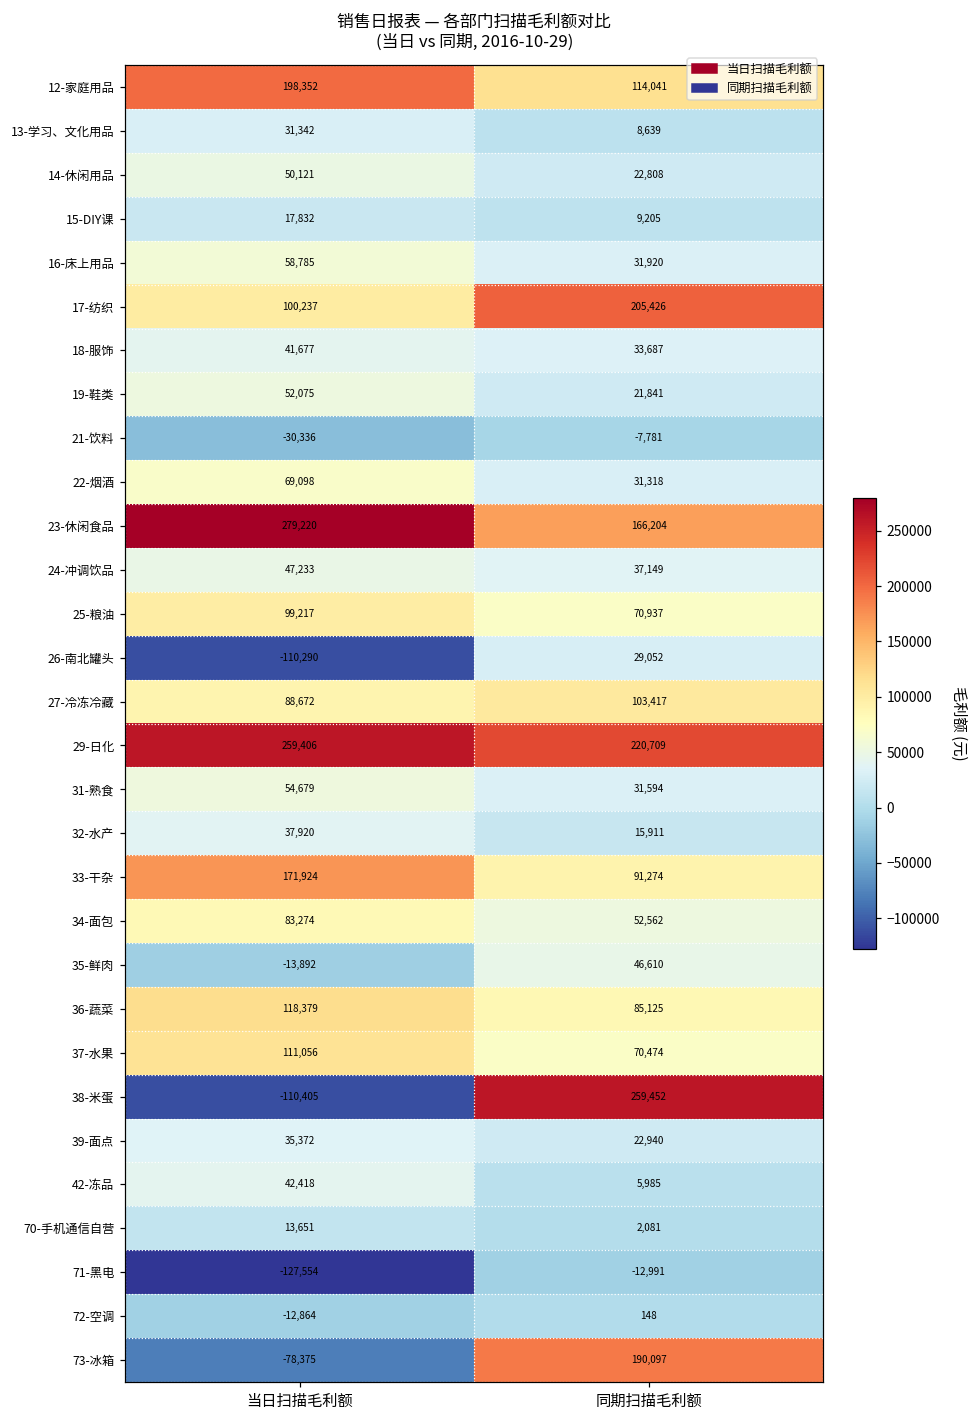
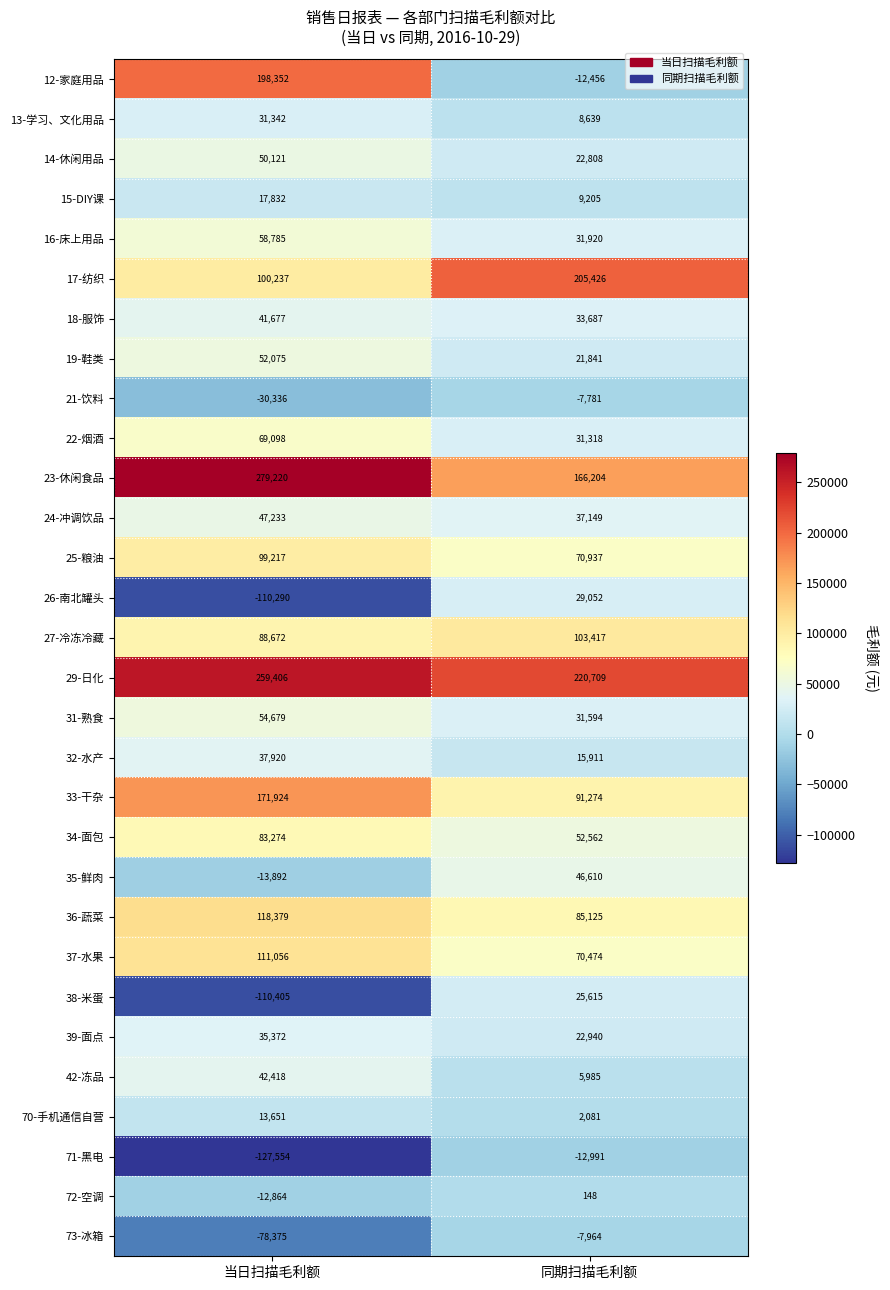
12-家庭用品, 同期扫描毛利额: 114,041 -> -12,456
38-米蛋, 同期扫描毛利额: 259,452 -> 25,615
73-冰箱, 同期扫描毛利额: 190,097 -> -7,964
